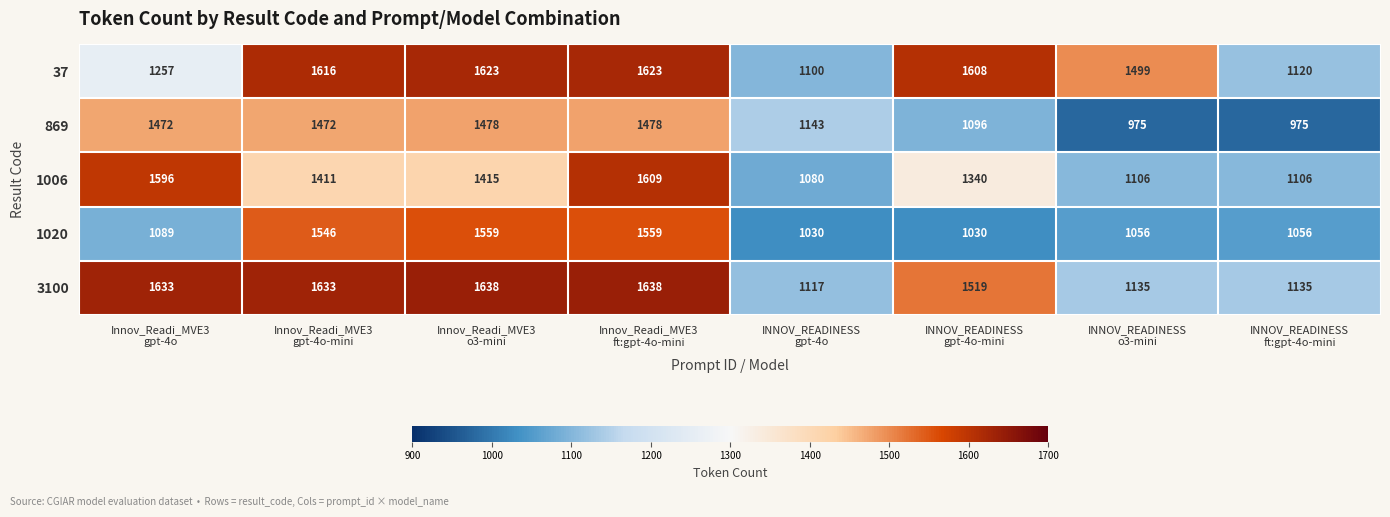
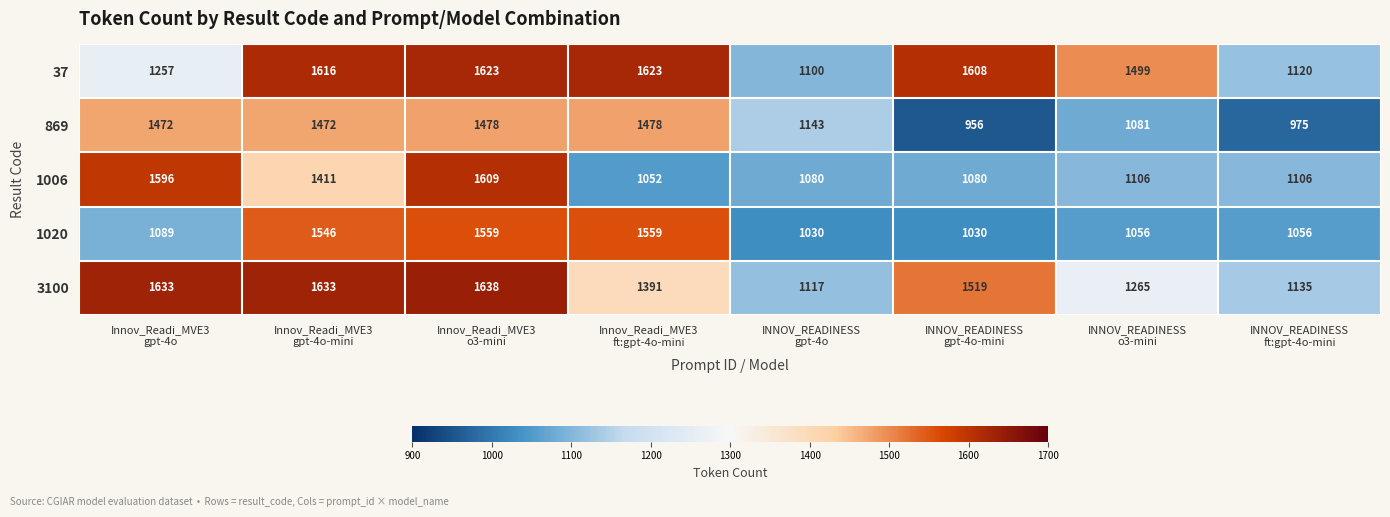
869, INNOV_READINESS gpt-4o-mini: 1096 -> 956
869, INNOV_READINESS o3-mini: 975 -> 1081
1006, Innov_Readi_MVE3 o3-mini: 1415 -> 1609
1006, Innov_Readi_MVE3 ft:gpt-4o-mini: 1609 -> 1052
1006, INNOV_READINESS gpt-4o-mini: 1340 -> 1080
3100, Innov_Readi_MVE3 ft:gpt-4o-mini: 1638 -> 1391
3100, INNOV_READINESS o3-mini: 1135 -> 1265
